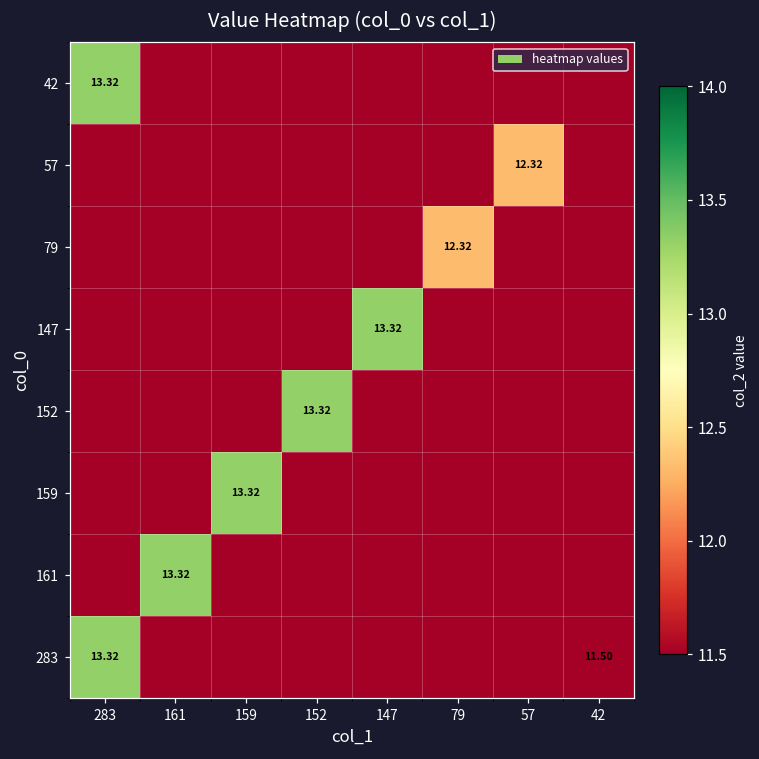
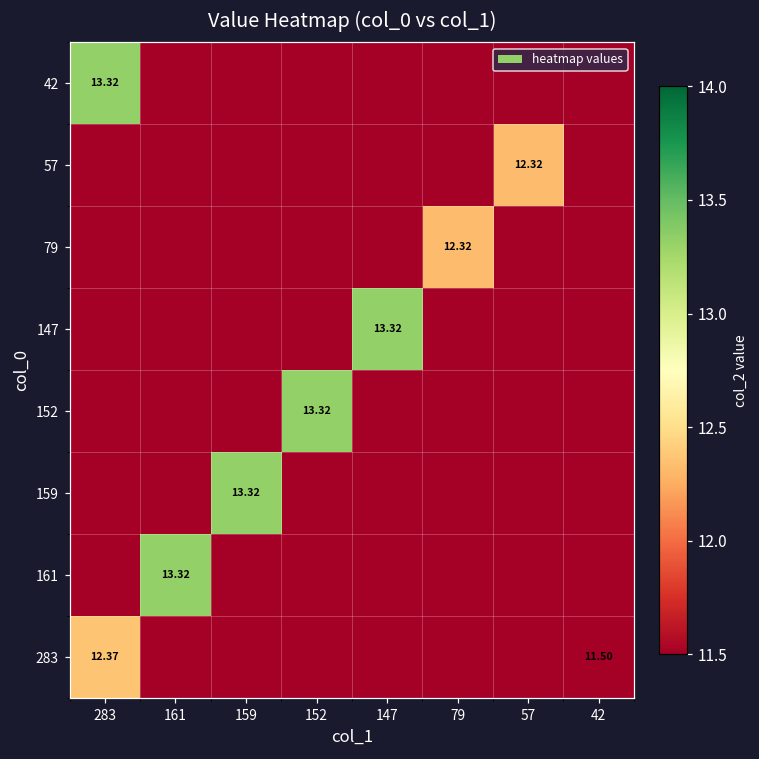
283, 283: 13.32 -> 12.37
